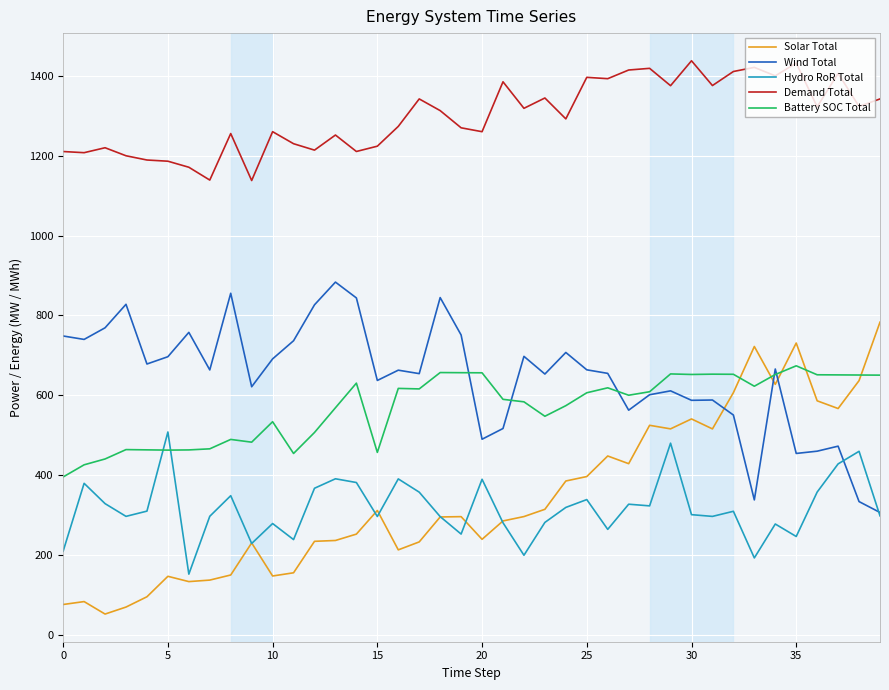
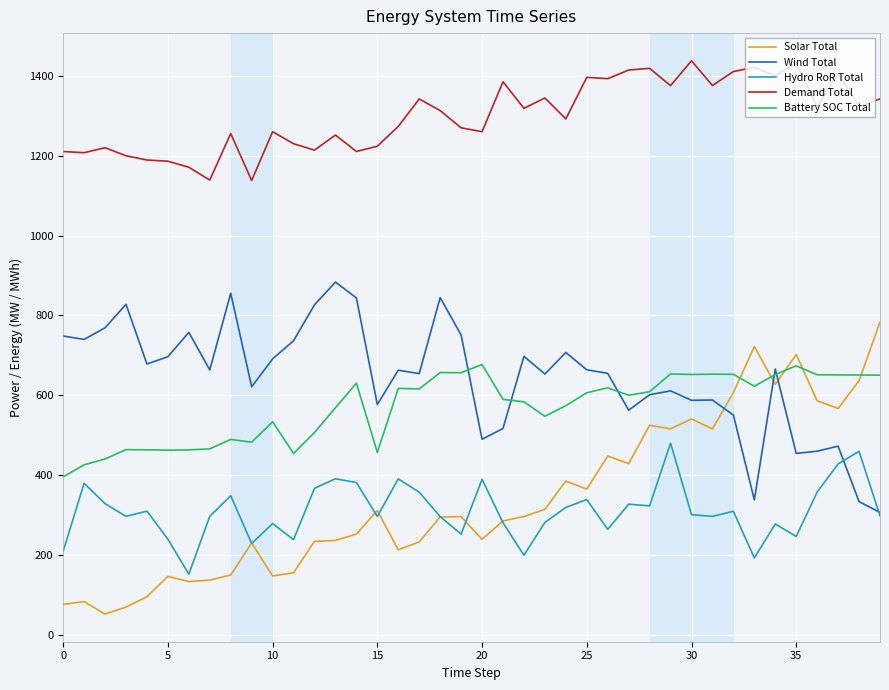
Hydro RoR Total, 5: 510 -> 240
Wind Total, 15: 640 -> 580
Battery SOC Total, 20: 660 -> 680
Solar Total, 25: 400 -> 360
Solar Total, 35: 730 -> 700
